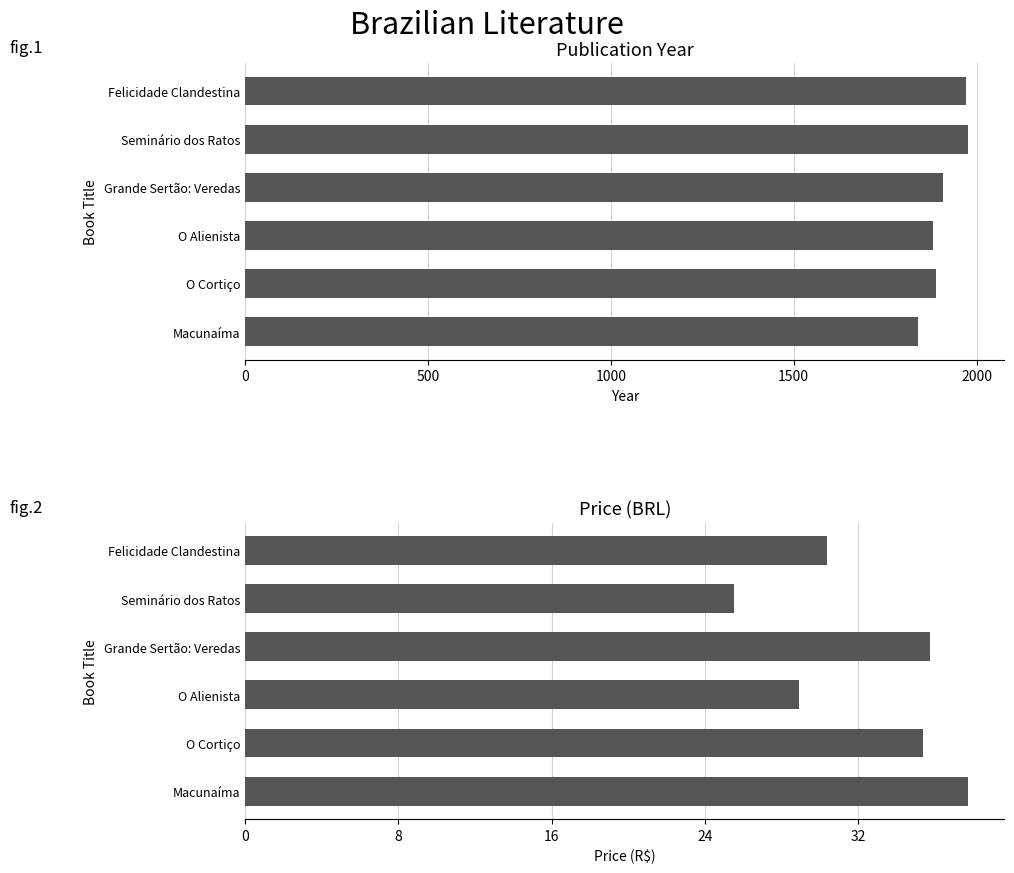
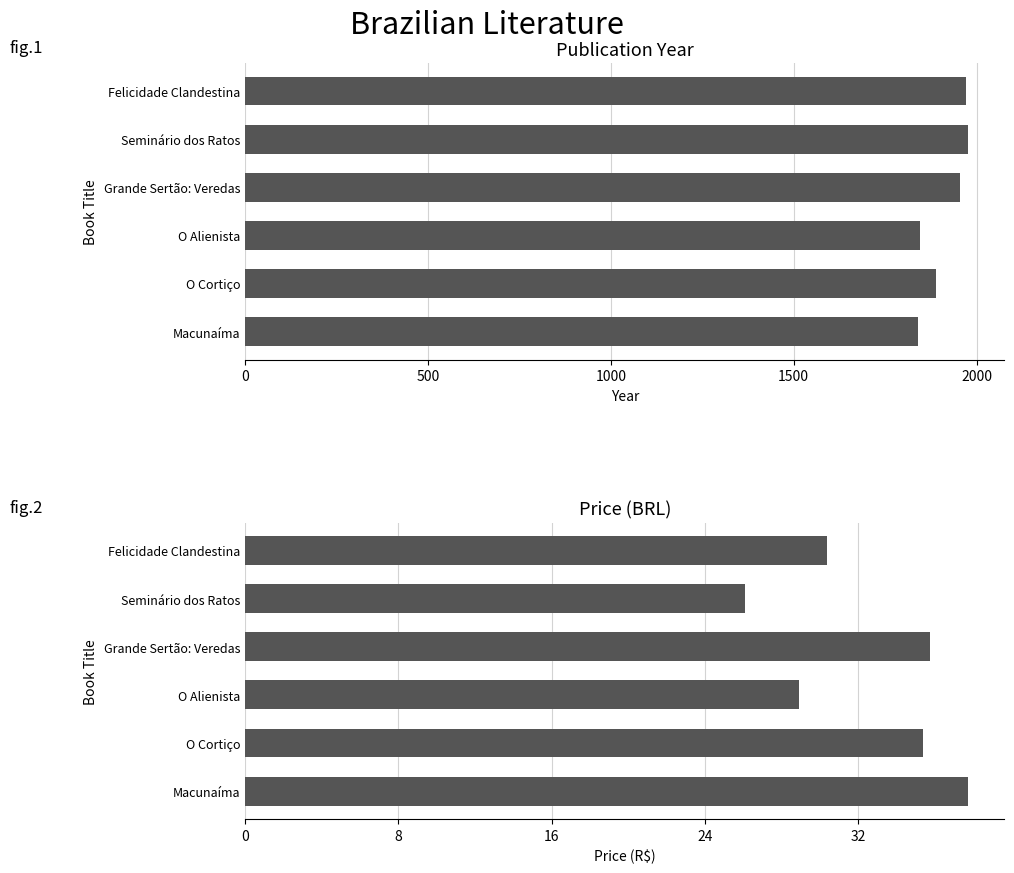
Publication Year, Grande Sertão: Veredas: 1910 -> 1960
Publication Year, O Alienista: 1880 -> 1850
Price (BRL), Seminário dos Ratos: 25.5 -> 26.1
